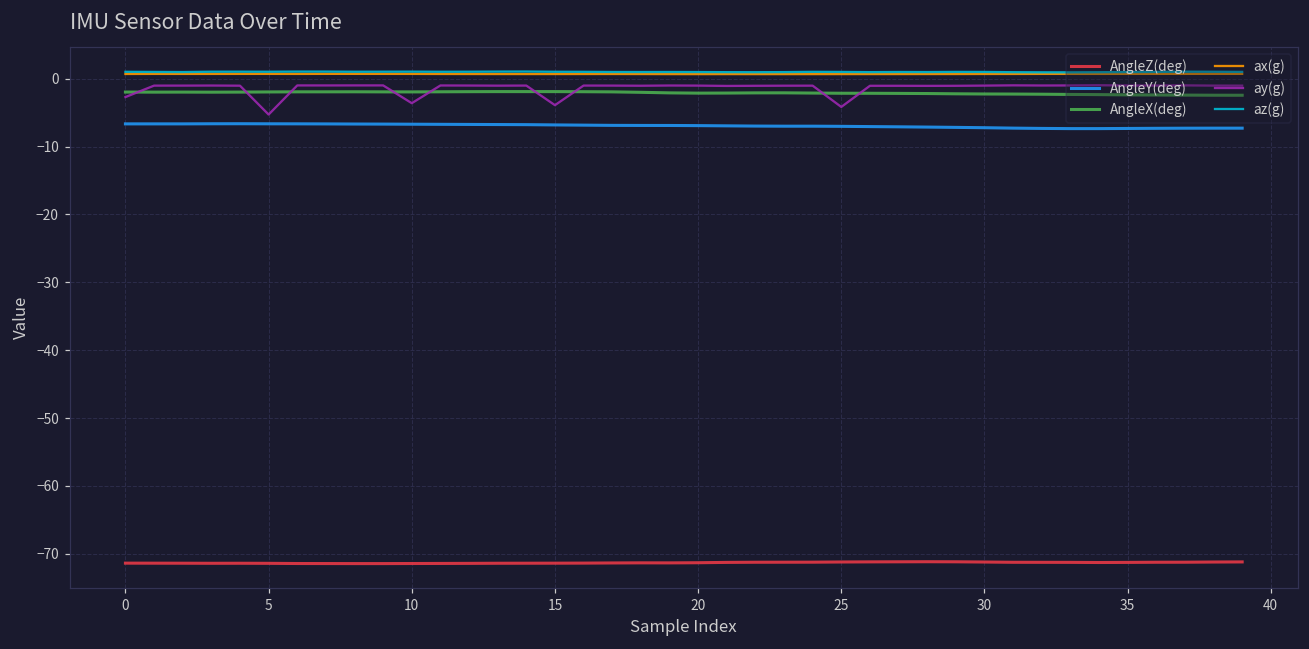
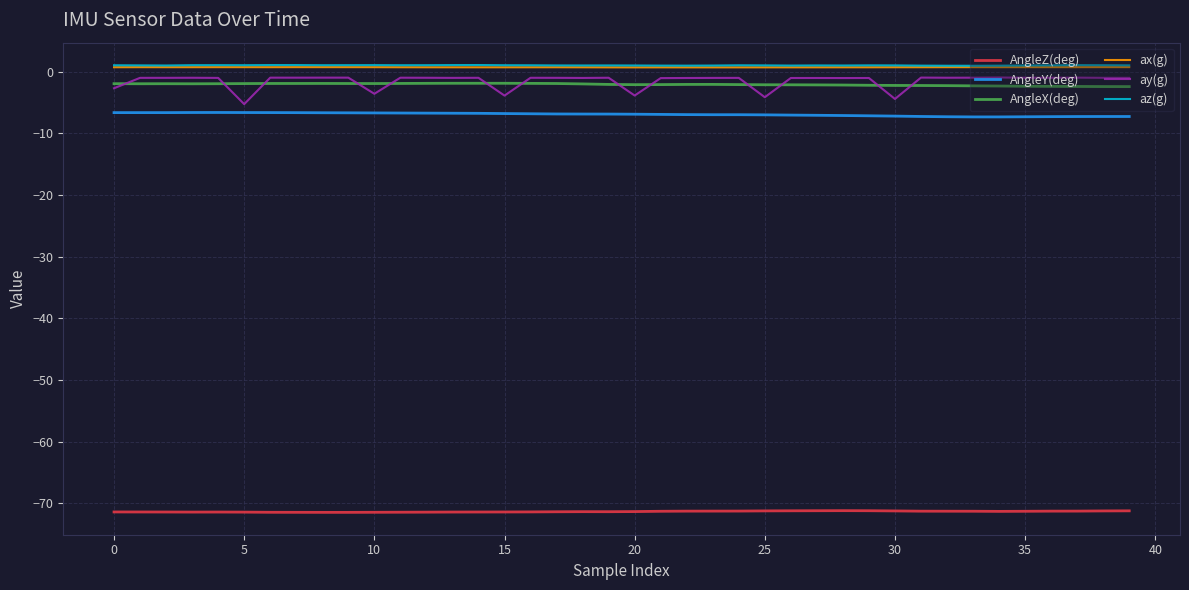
ay(g), 20: -1 -> -4
ay(g), 30: -1 -> -4
